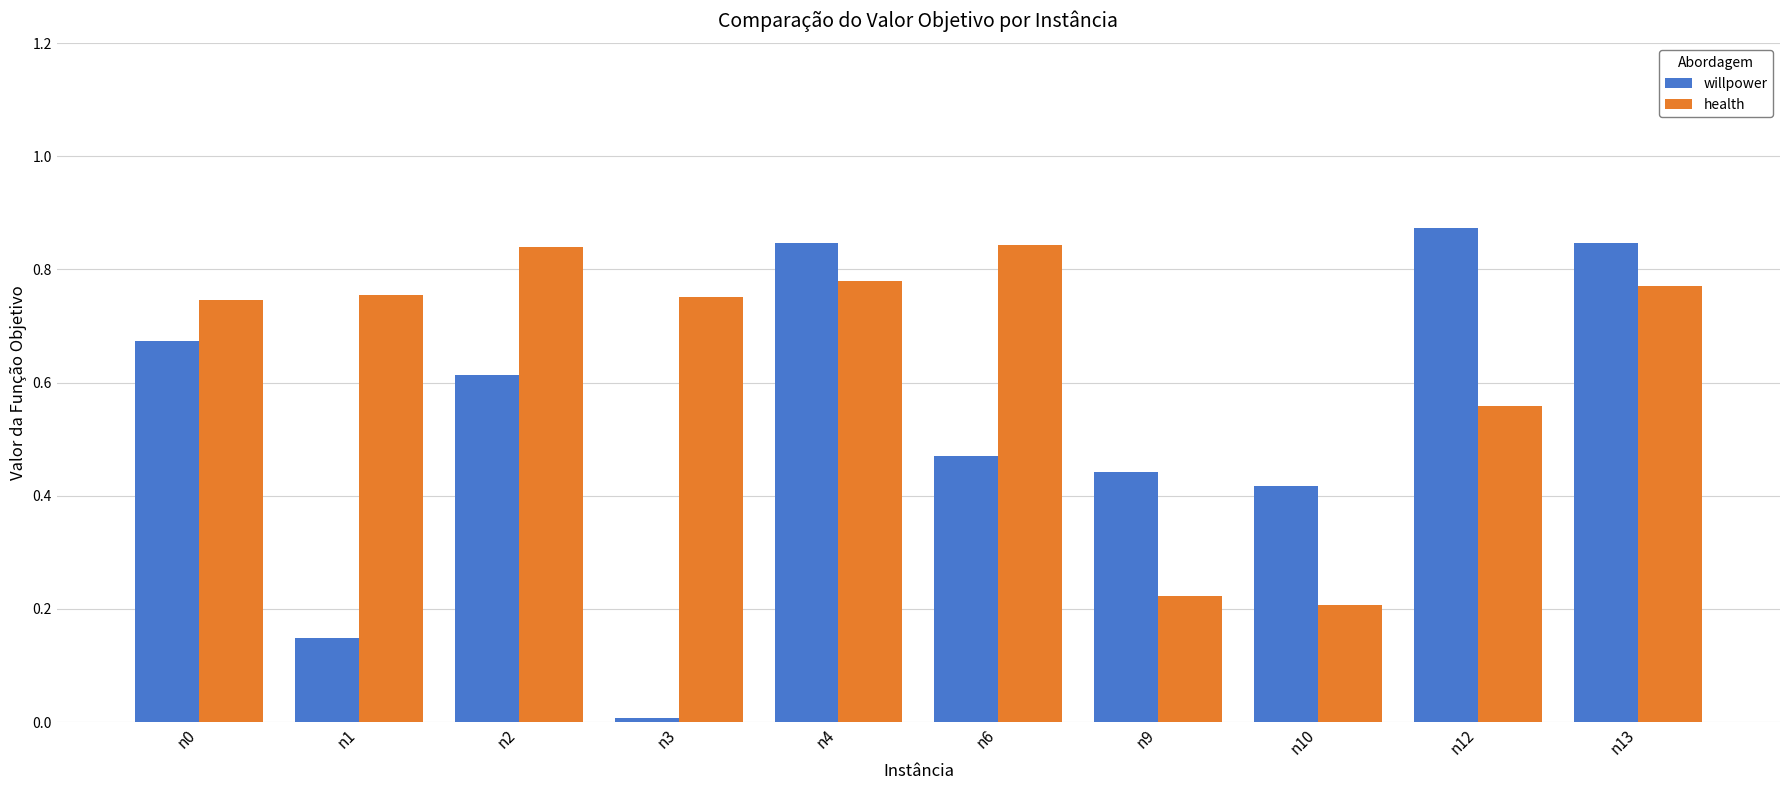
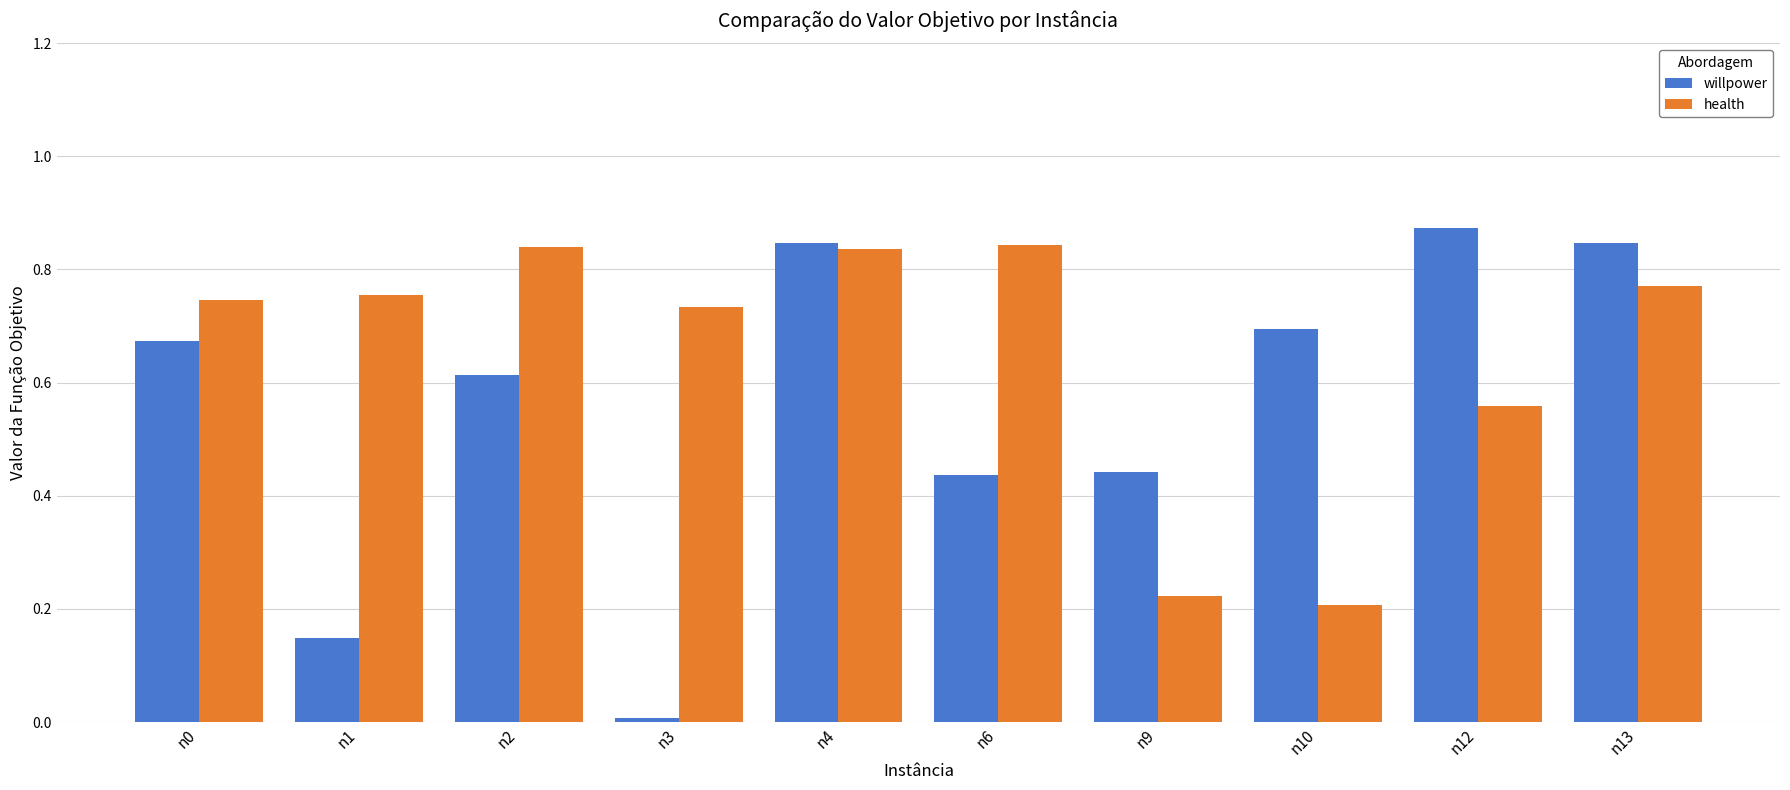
health, n3: 0.75 -> 0.73
health, n4: 0.78 -> 0.84
willpower, n6: 0.47 -> 0.44
willpower, n10: 0.42 -> 0.69
